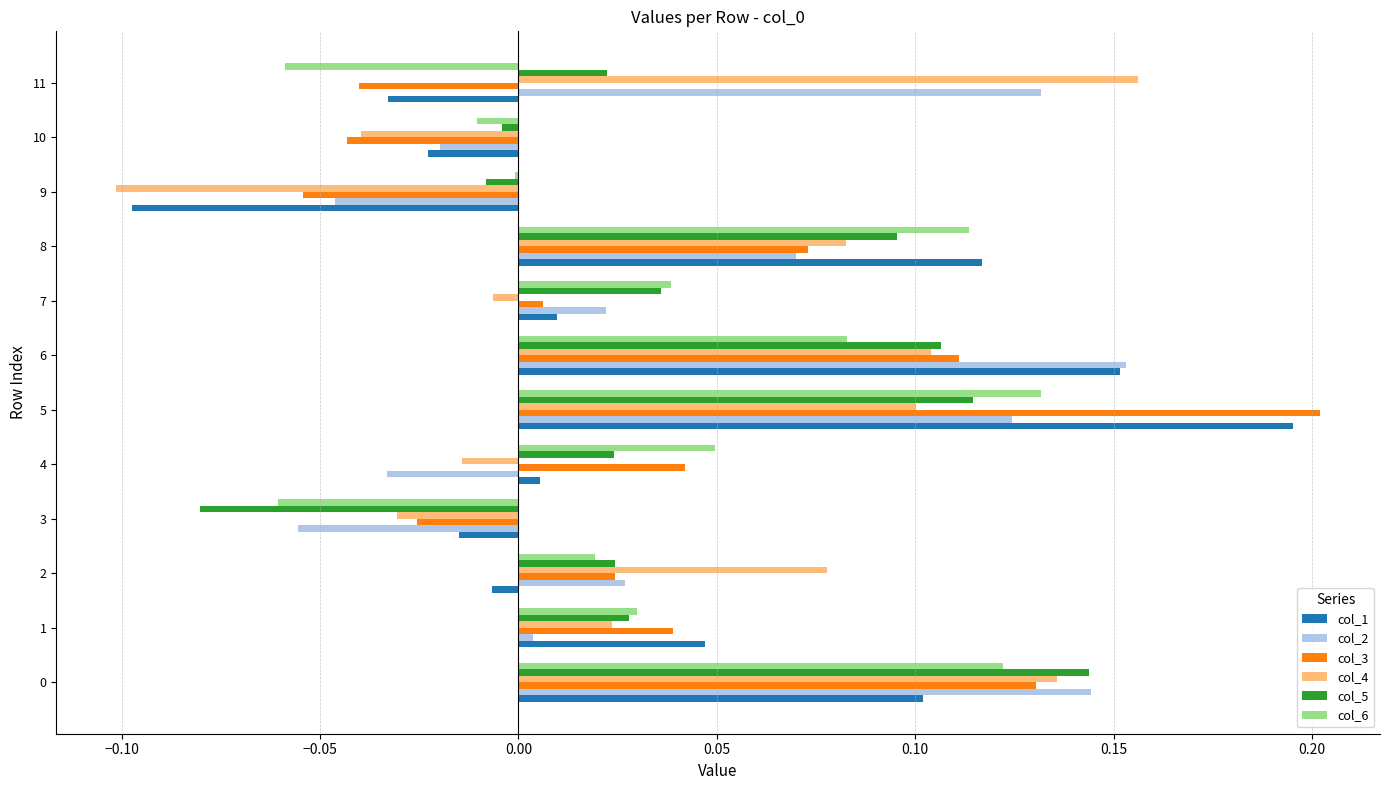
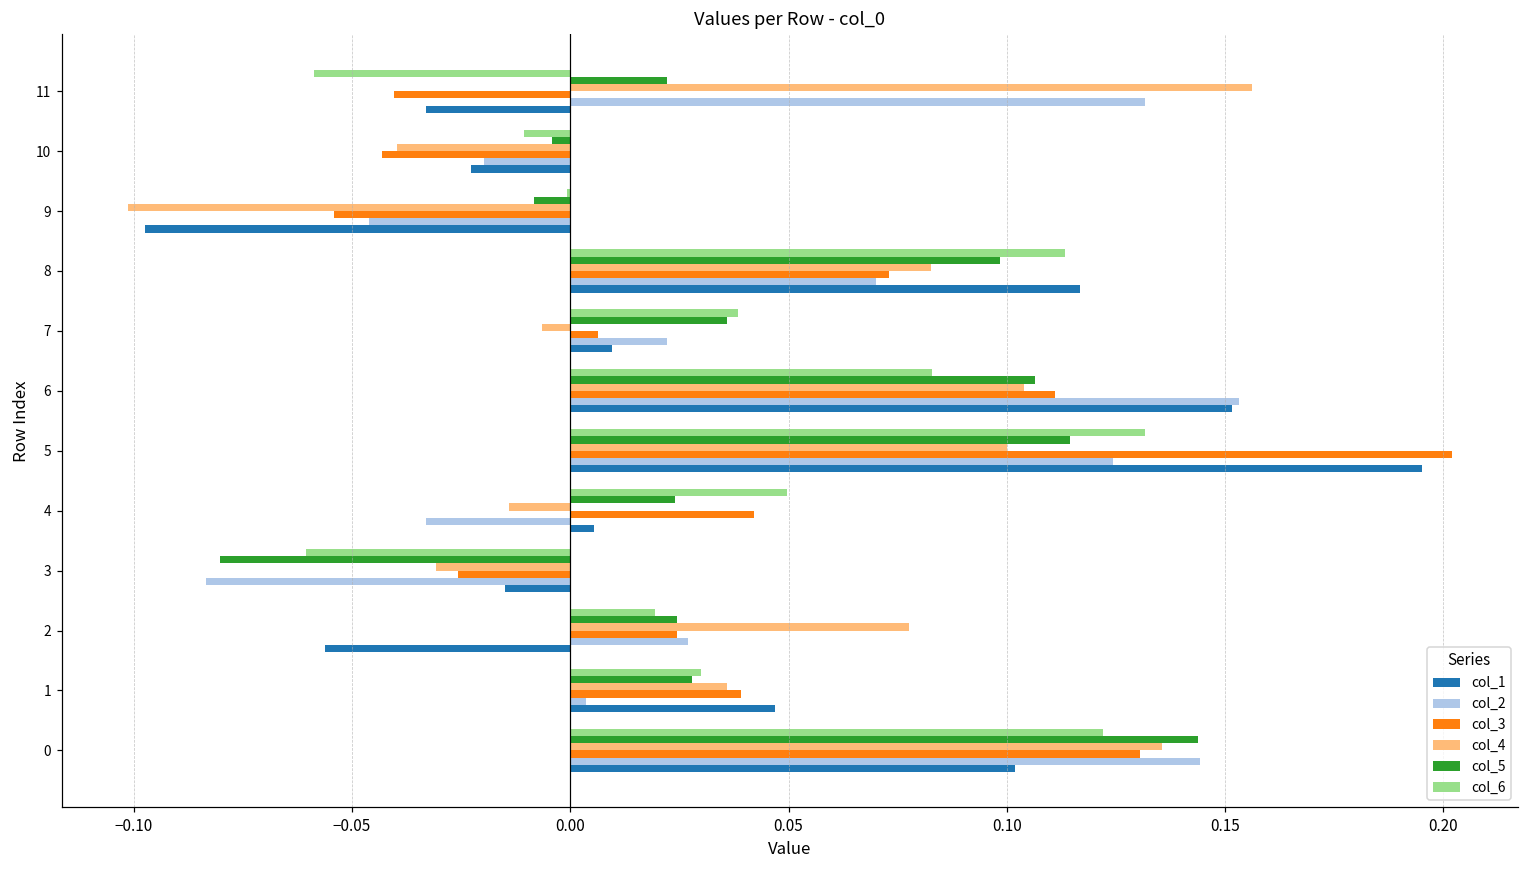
col_5, 8: 0.095 -> 0.098
col_2, 3: -0.056 -> -0.083
col_1, 2: -0.007 -> -0.056
col_4, 1: 0.023 -> 0.036
